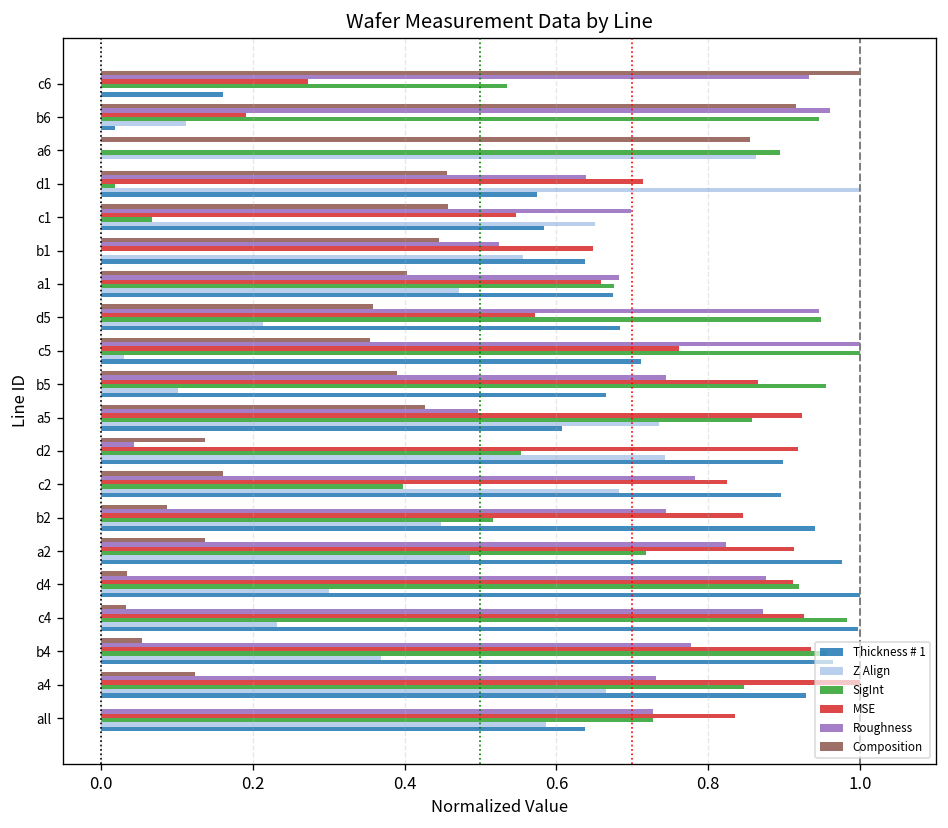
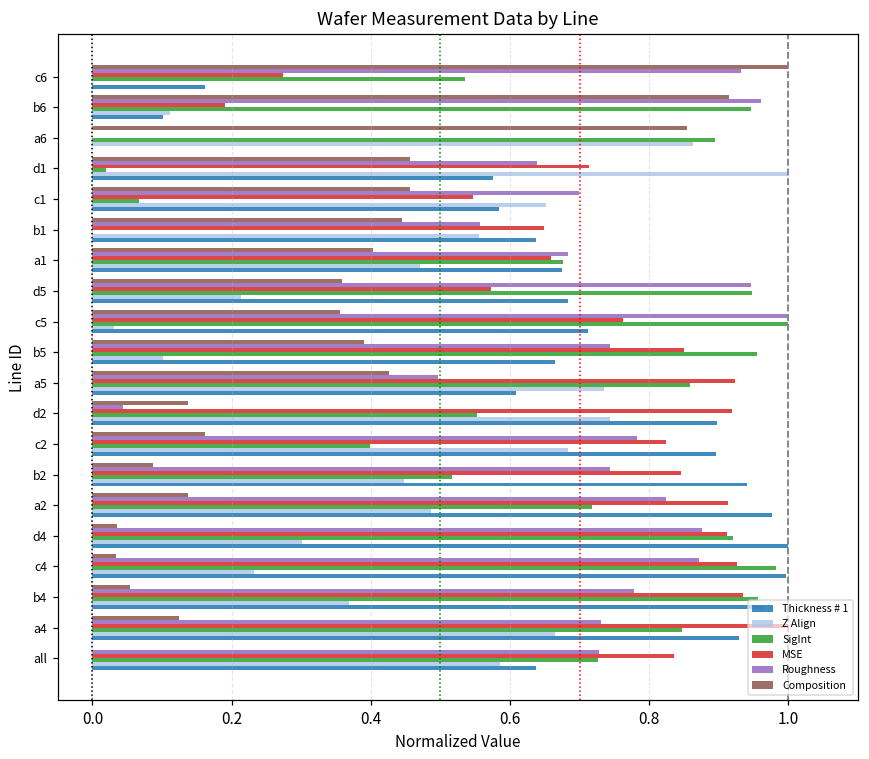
Thickness # 1, b6: 0.02 -> 0.10
Roughness, b1: 0.52 -> 0.56
MSE, b5: 0.86 -> 0.85
